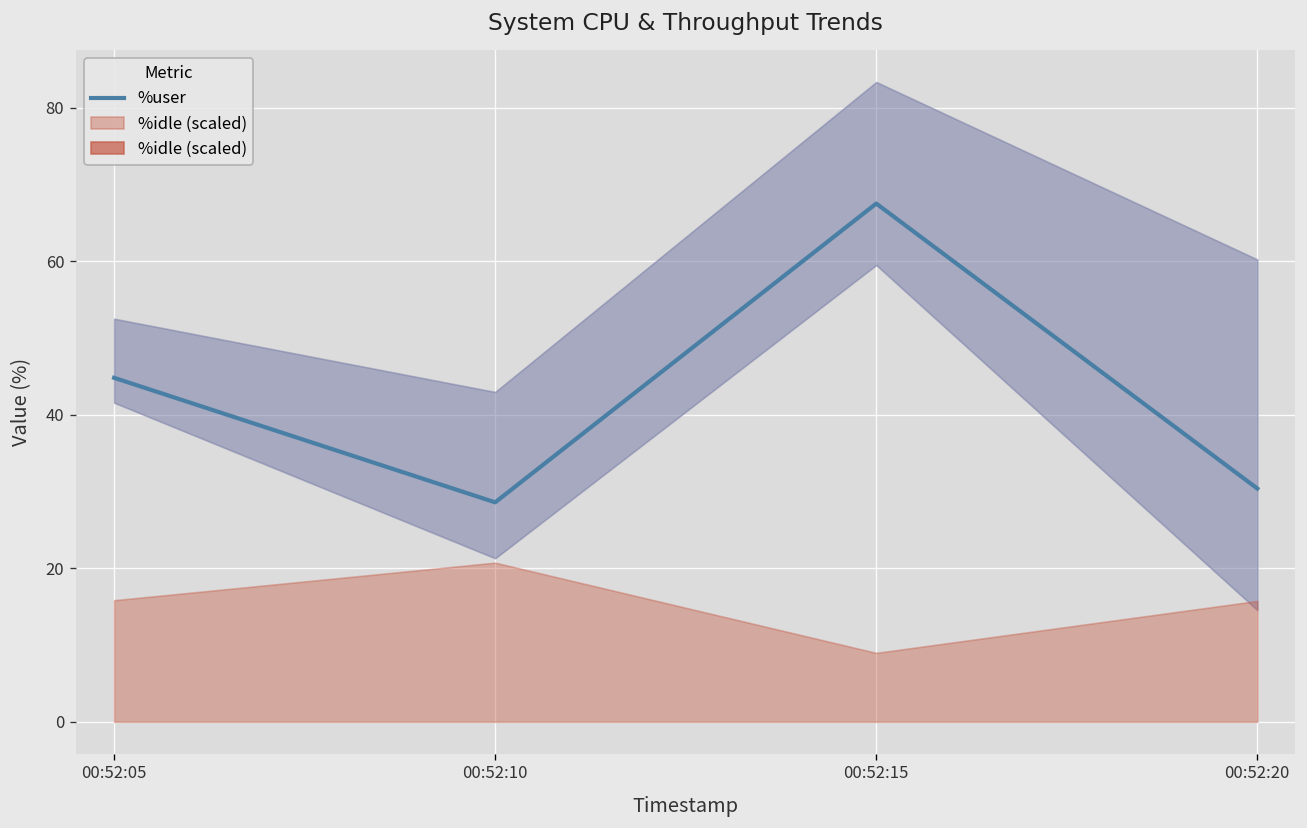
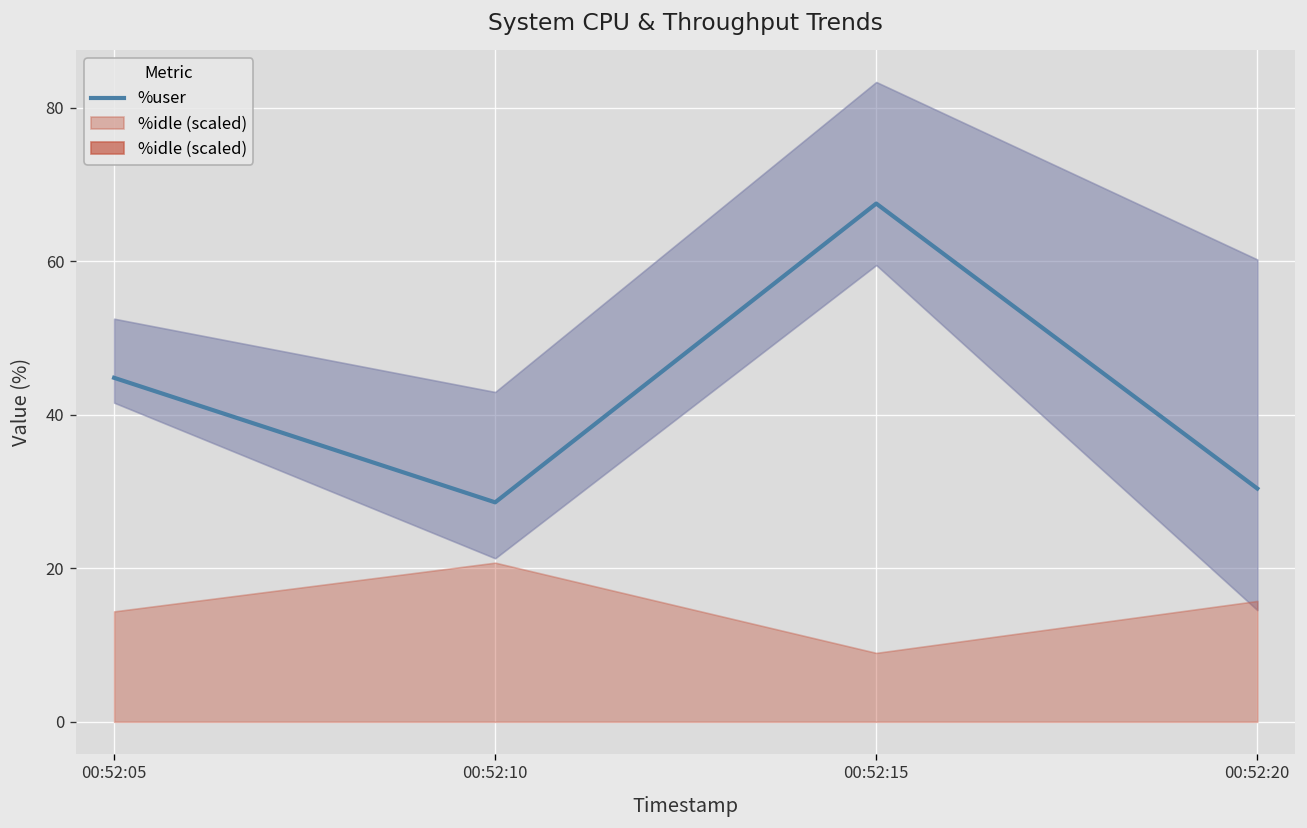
%idle (scaled), 00:52:05: 16 -> 14
